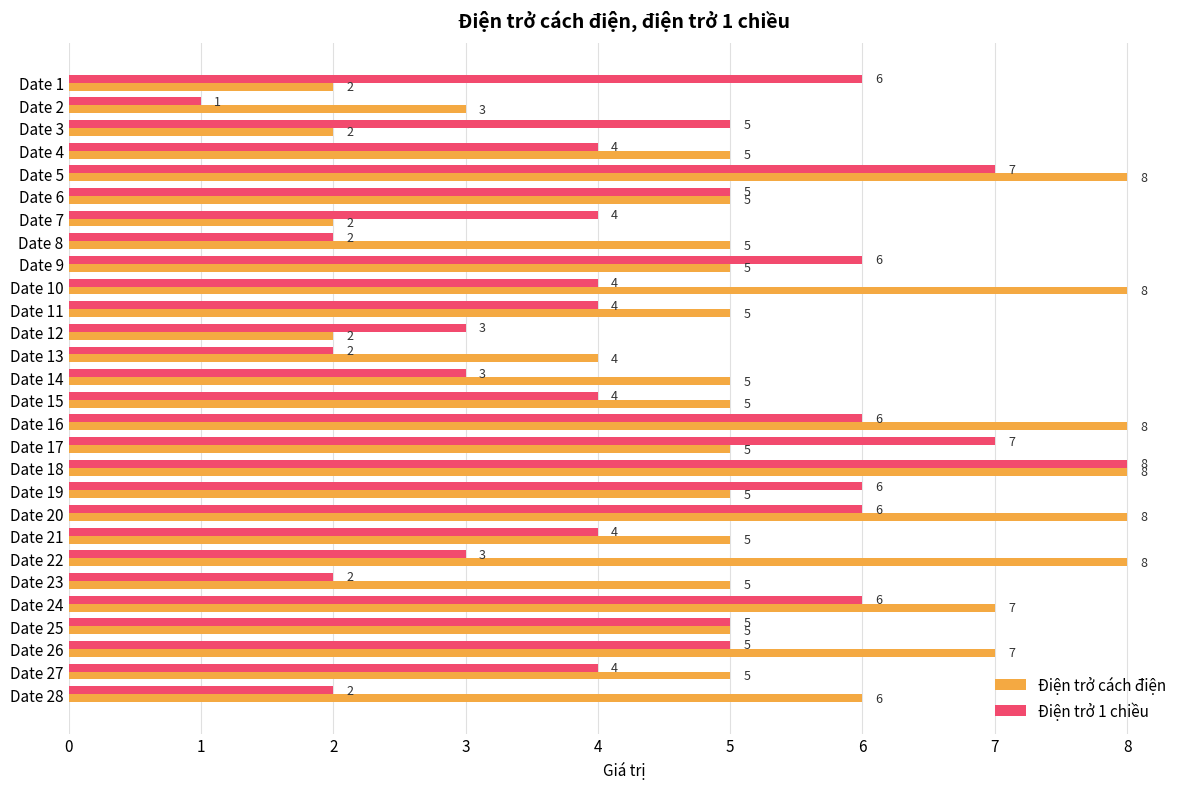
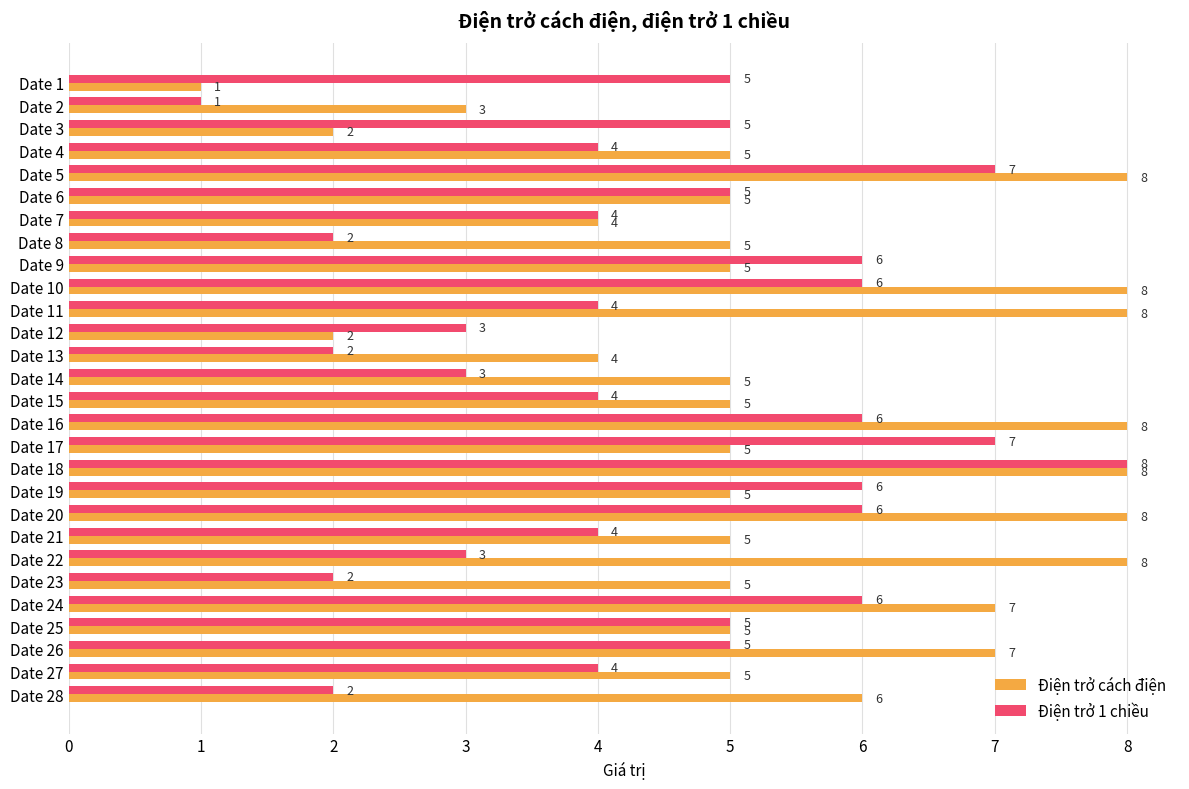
Điện trở 1 chiều, Date 1: 6 -> 5
Điện trở cách điện, Date 1: 2 -> 1
Điện trở cách điện, Date 7: 2 -> 4
Điện trở 1 chiều, Date 10: 4 -> 6
Điện trở cách điện, Date 11: 5 -> 8
